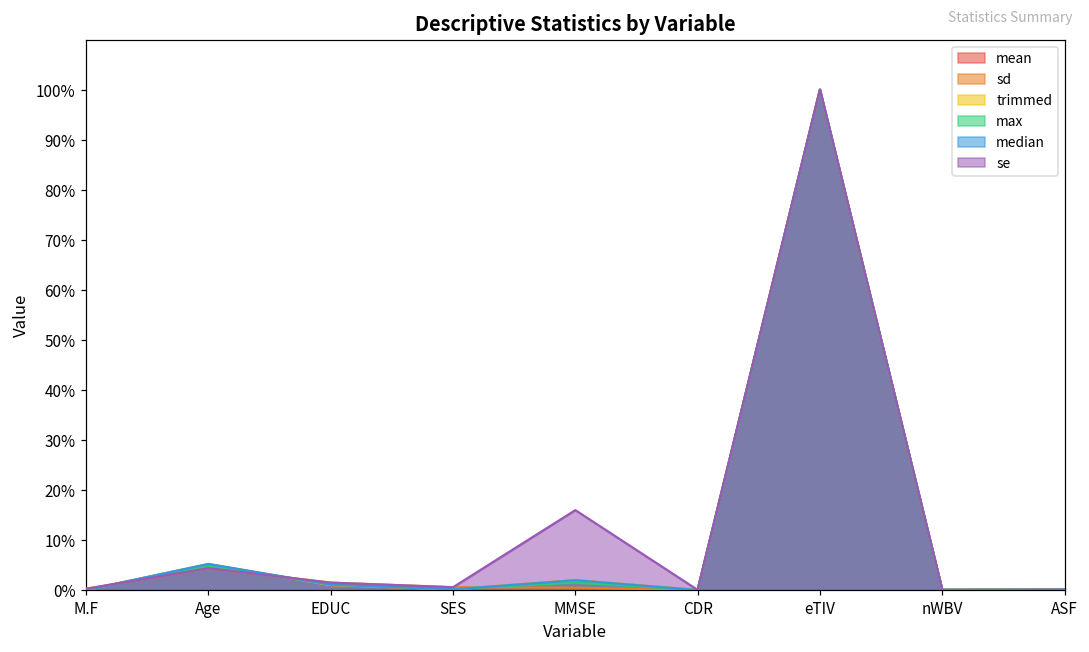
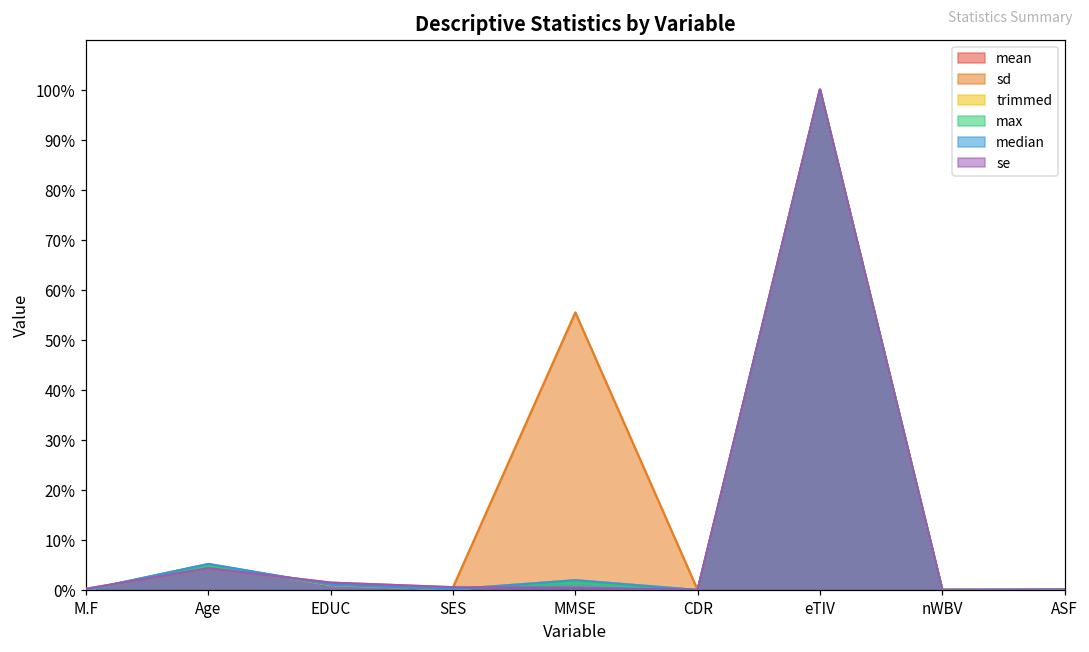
sd, MMSE: 0% -> 55%
se, MMSE: 16% -> 0%
